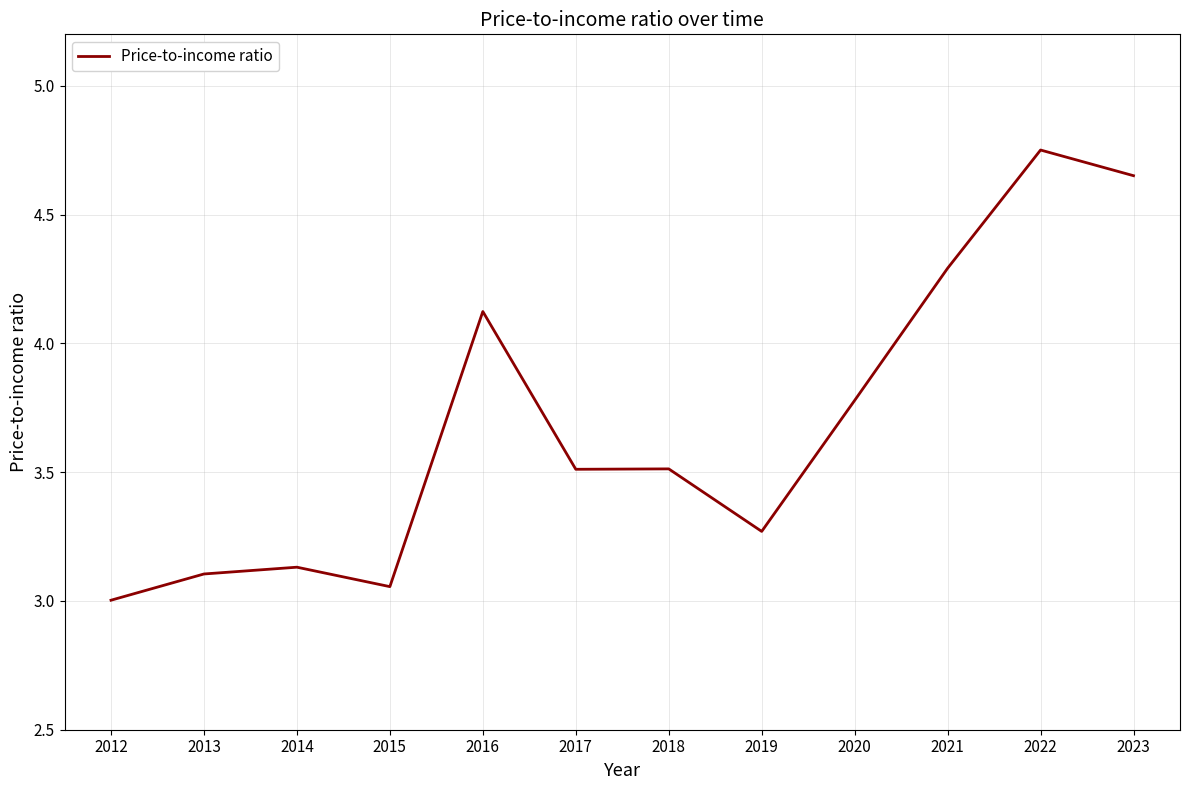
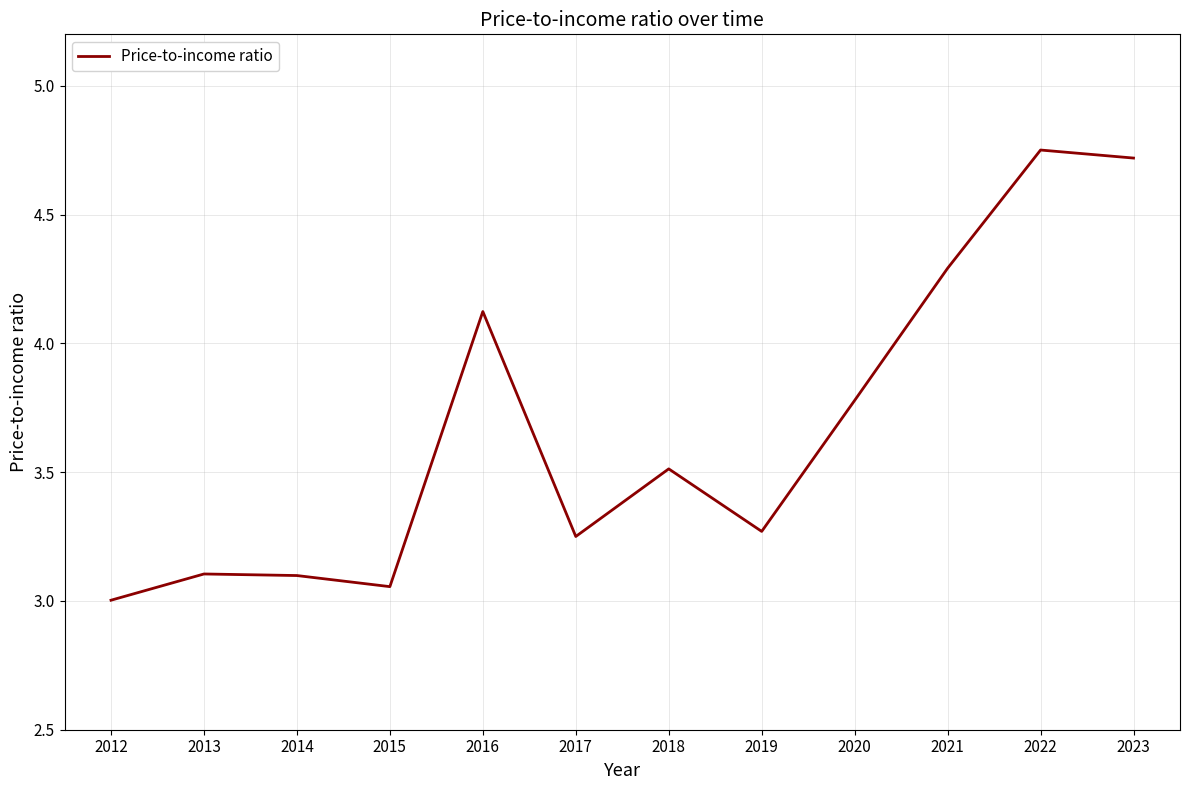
2014: 3.13 -> 3.10
2017: 3.51 -> 3.25
2023: 4.65 -> 4.72
